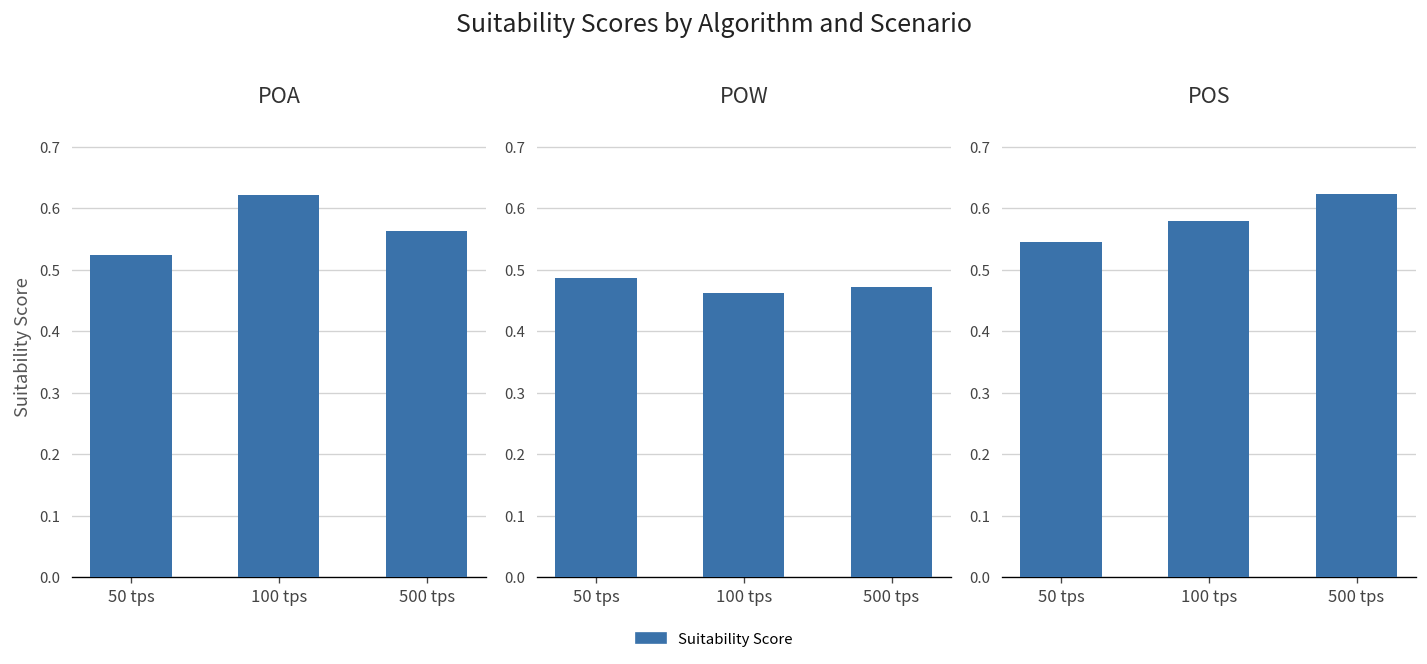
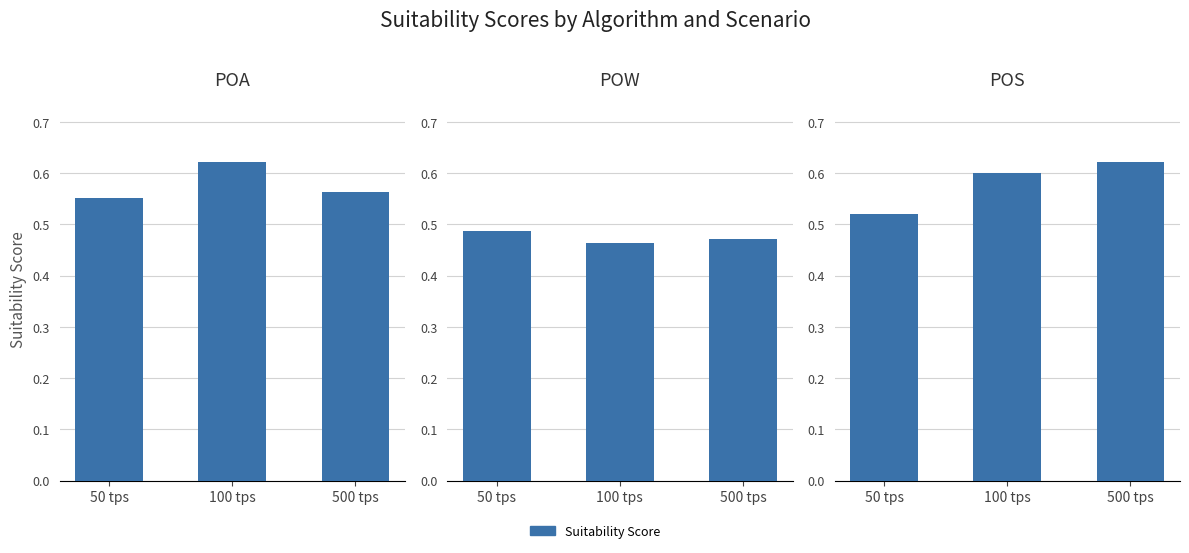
POA, 50 tps: 0.52 -> 0.55
POS, 50 tps: 0.54 -> 0.52
POS, 100 tps: 0.58 -> 0.60
